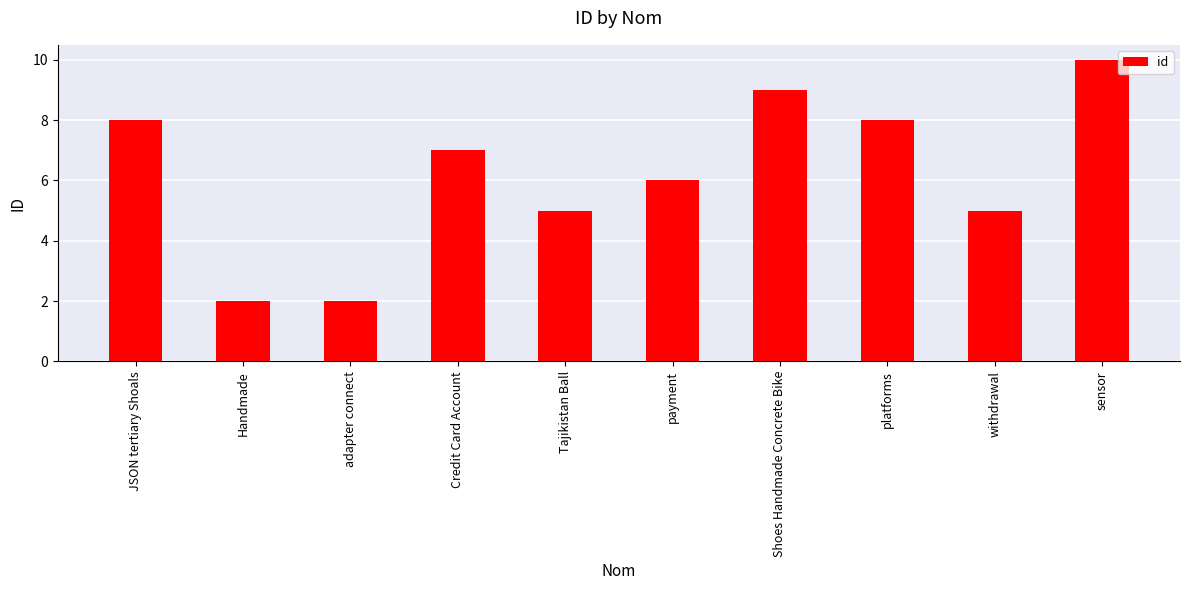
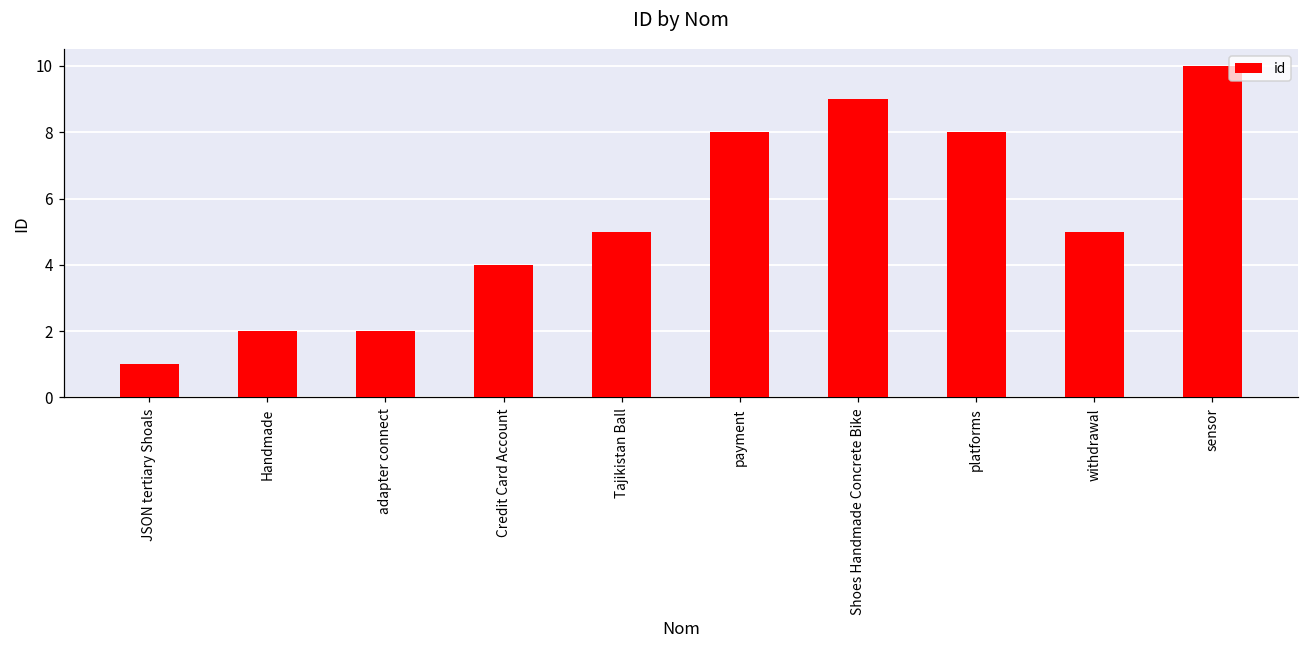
JSON tertiary Shoals: 8 -> 1
Credit Card Account: 7 -> 4
payment: 6 -> 8
